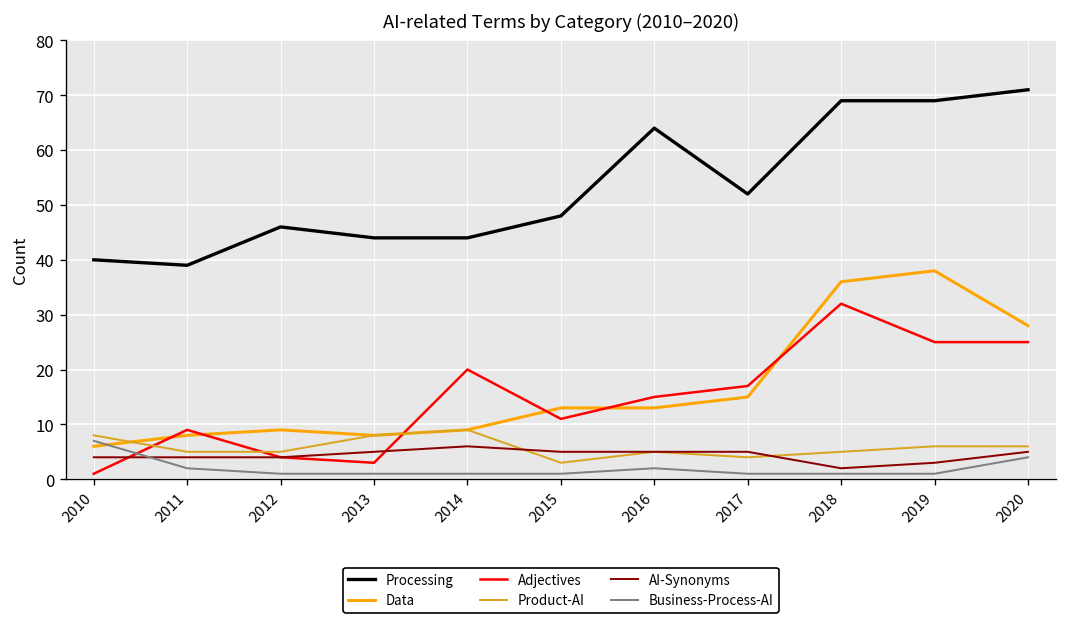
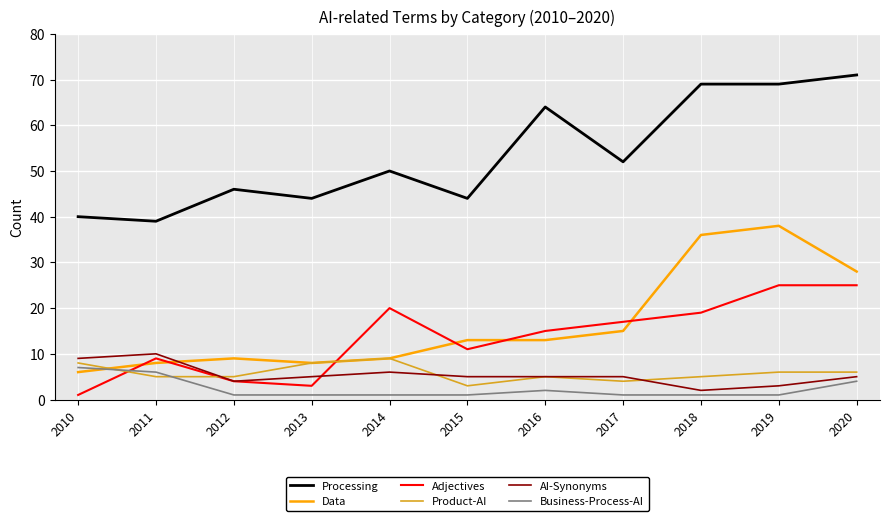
AI-Synonyms, 2010: 4 -> 9
AI-Synonyms, 2011: 4 -> 10
Business-Process-AI, 2011: 2 -> 6
Processing, 2014: 44 -> 50
Processing, 2015: 48 -> 44
Adjectives, 2018: 32 -> 19
